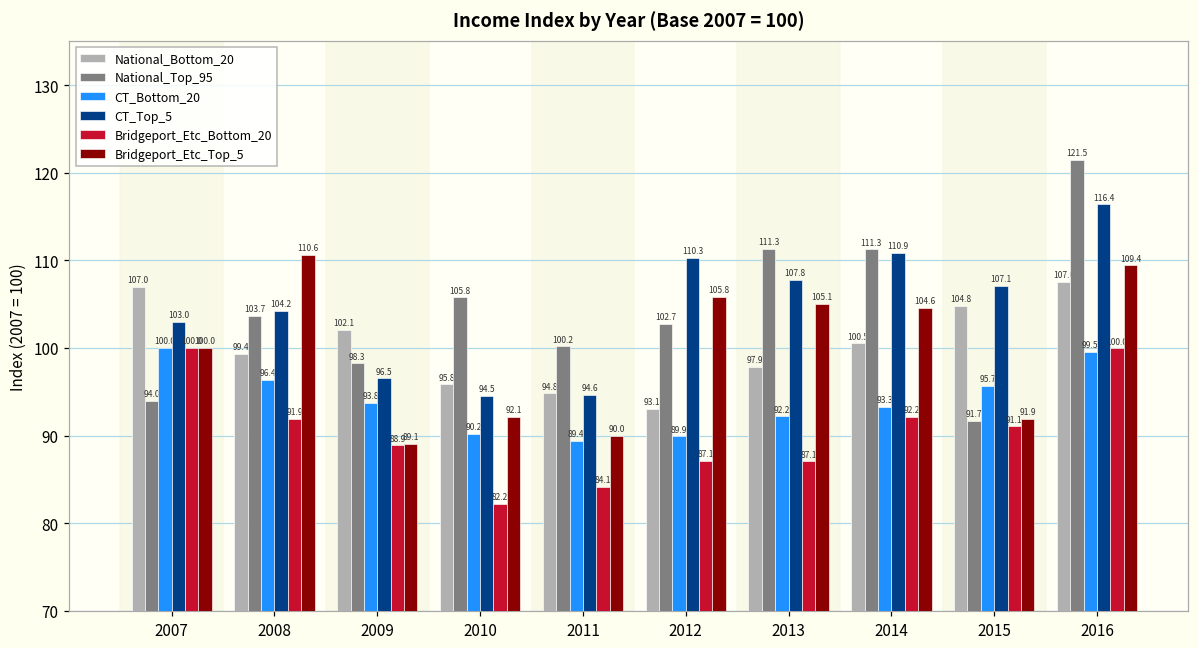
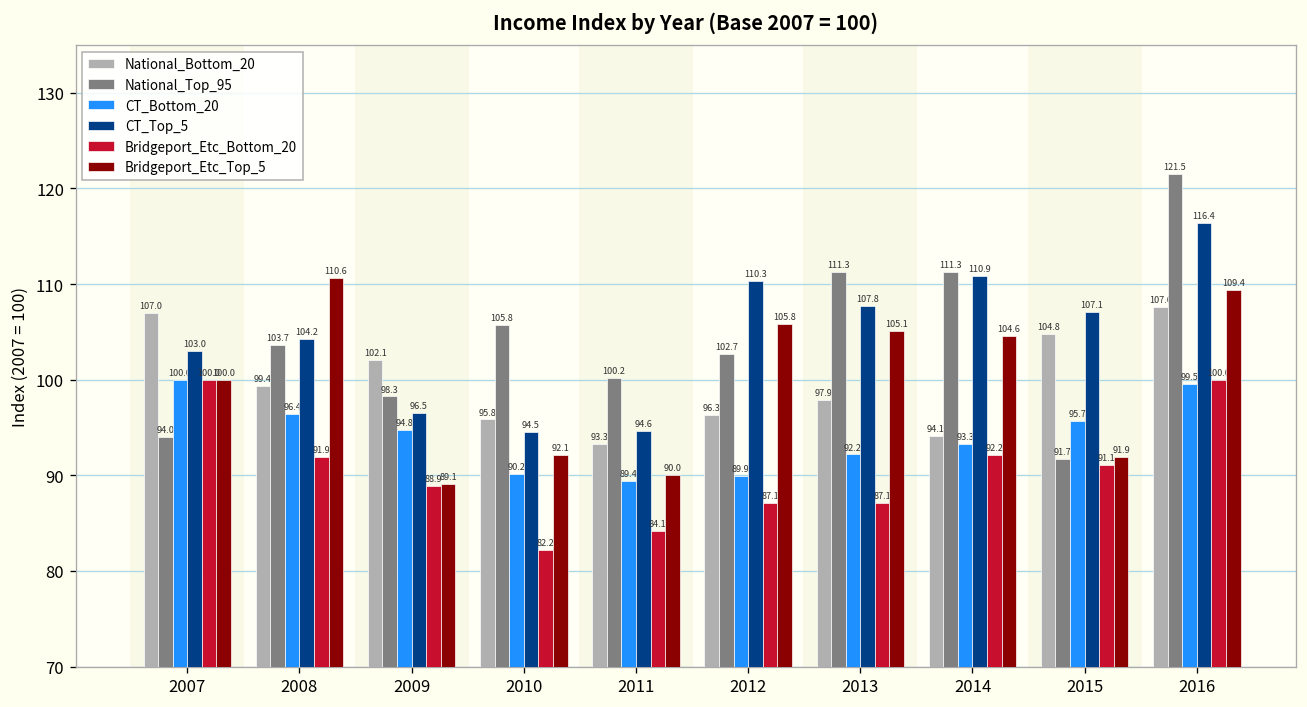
CT_Bottom_20, 2009: 93.8 -> 94.8
National_Bottom_20, 2011: 94.8 -> 93.3
National_Bottom_20, 2012: 93.1 -> 96.3
National_Bottom_20, 2014: 100.5 -> 94.1
